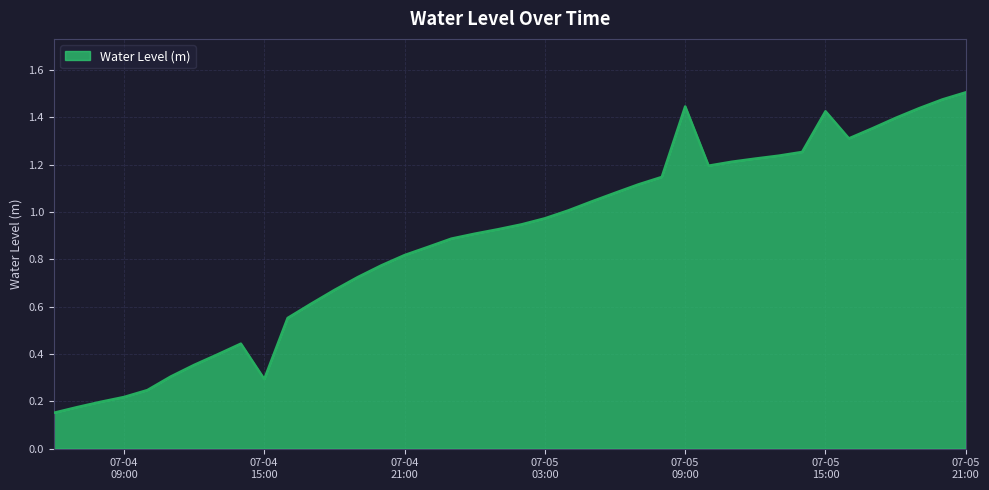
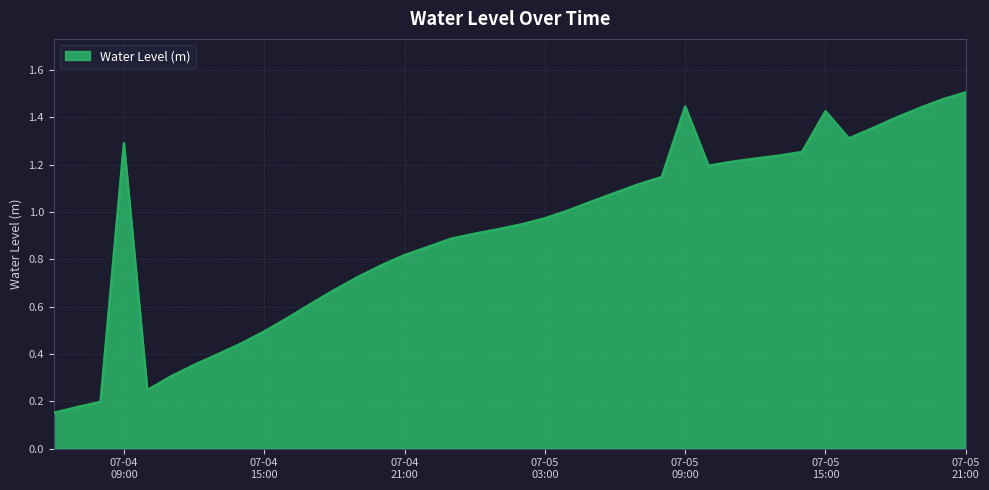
07-04 09:00: 0.22 -> 1.29
07-04 15:00: 0.29 -> 0.49
